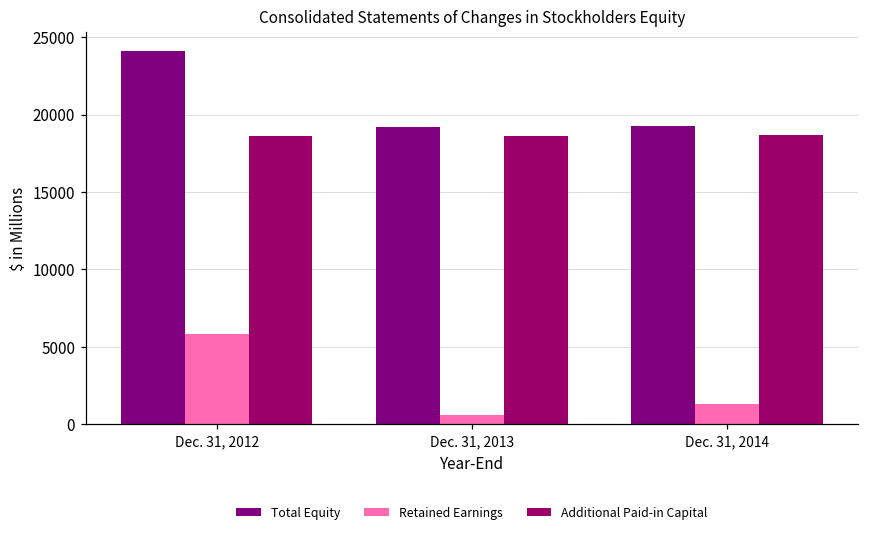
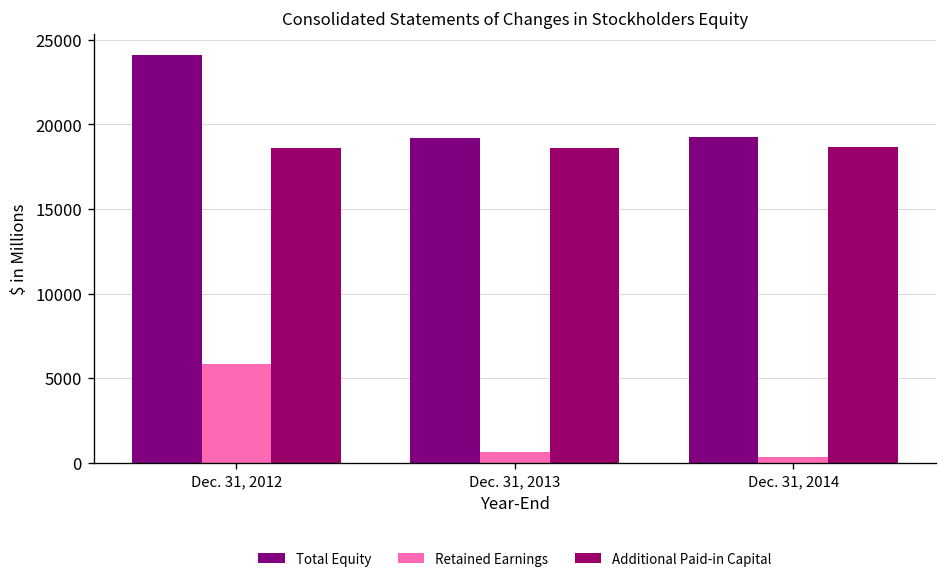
Retained Earnings, Dec. 31, 2014: 1300 -> 300
